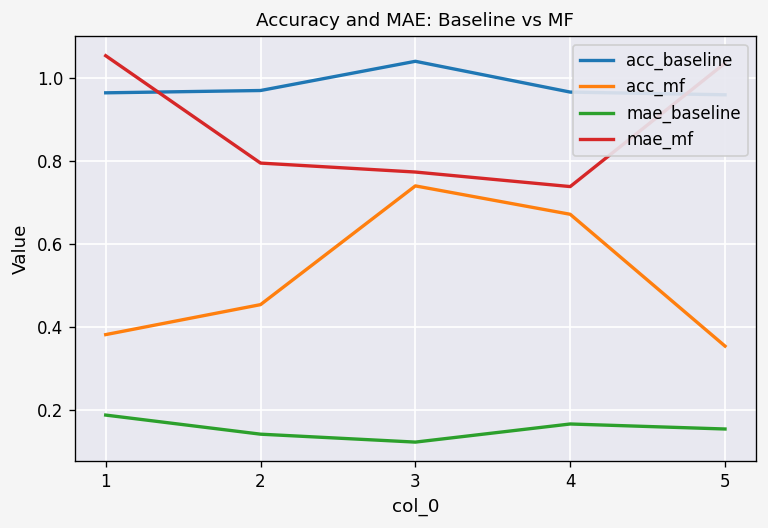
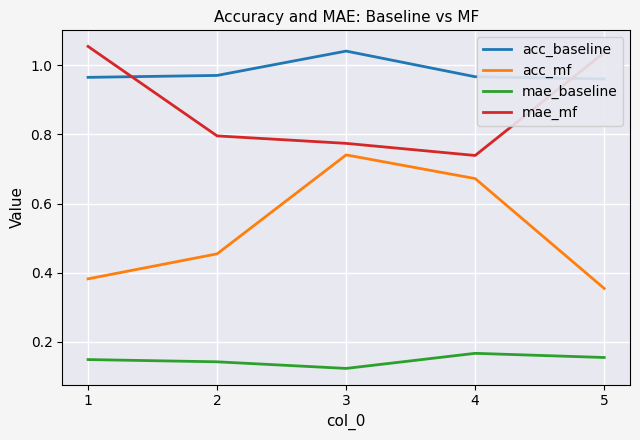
mae_baseline, 1: 0.19 -> 0.15
